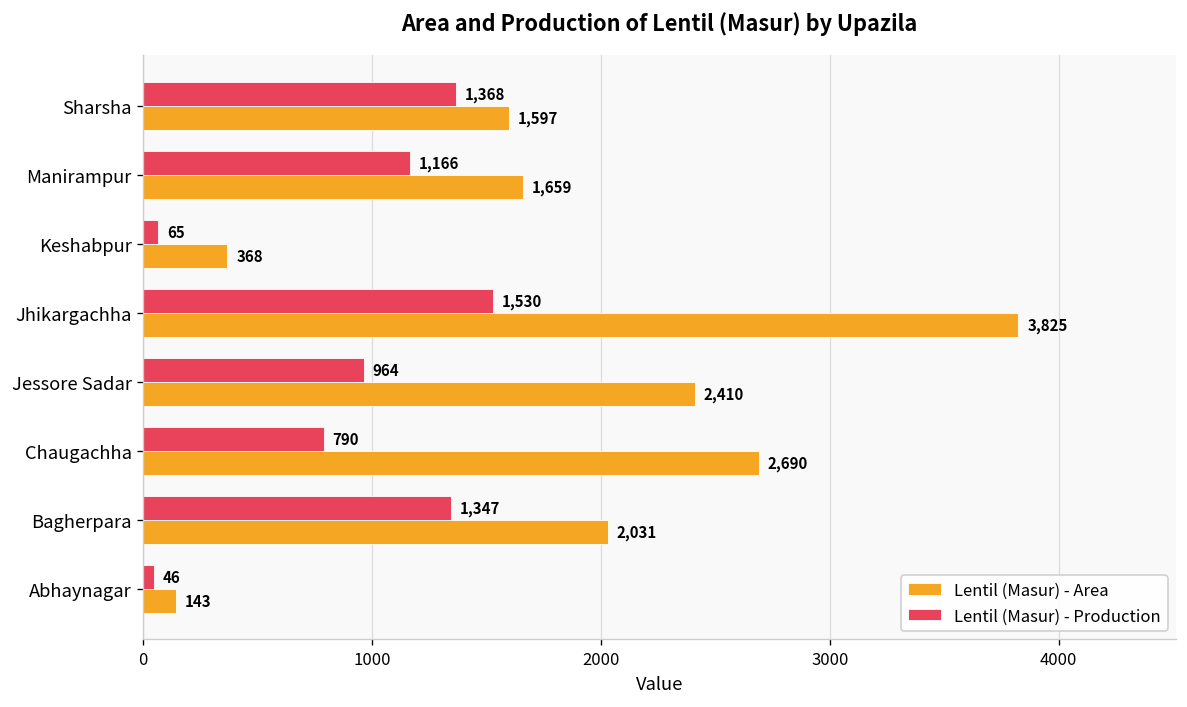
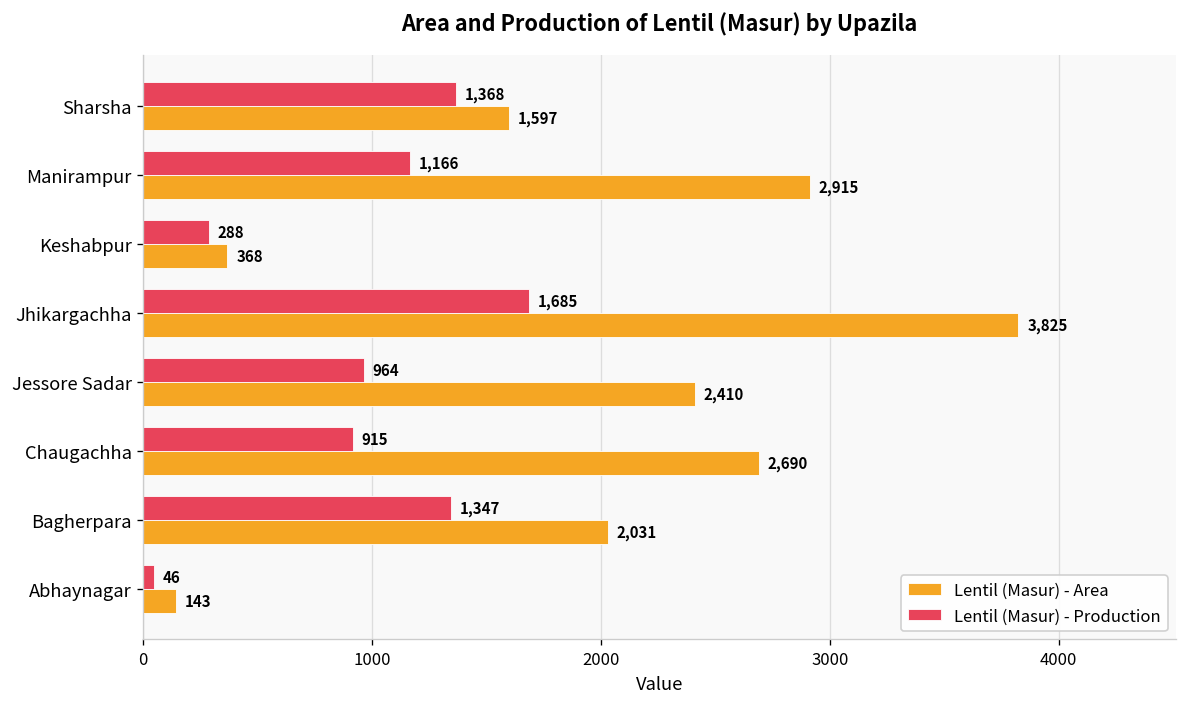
Lentil (Masur) - Area, Manirampur: 1,659 -> 2,915
Lentil (Masur) - Production, Keshabpur: 65 -> 288
Lentil (Masur) - Production, Jhikargachha: 1,530 -> 1,685
Lentil (Masur) - Production, Chaugachha: 790 -> 915
